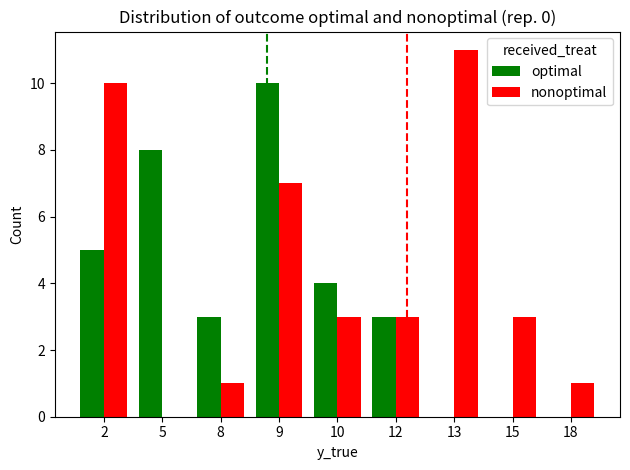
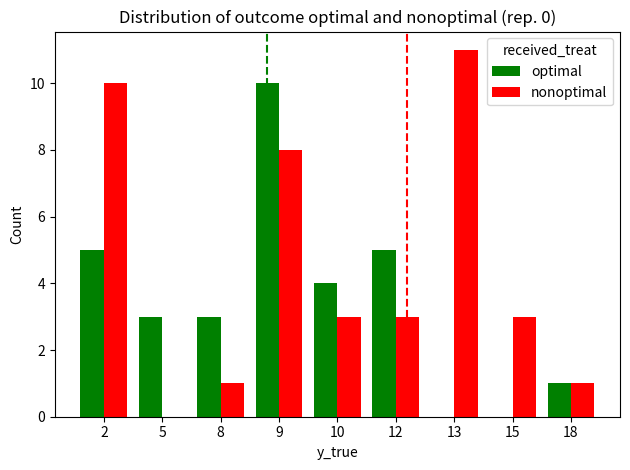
optimal, 5: 8 -> 3
nonoptimal, 9: 7 -> 8
optimal, 12: 3 -> 5
optimal, 18: 0 -> 1
